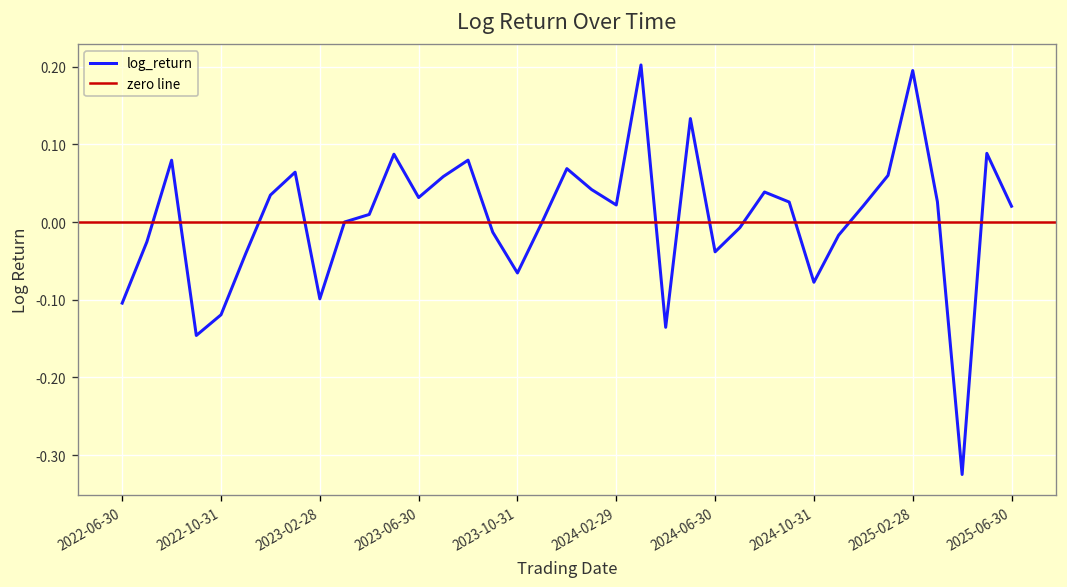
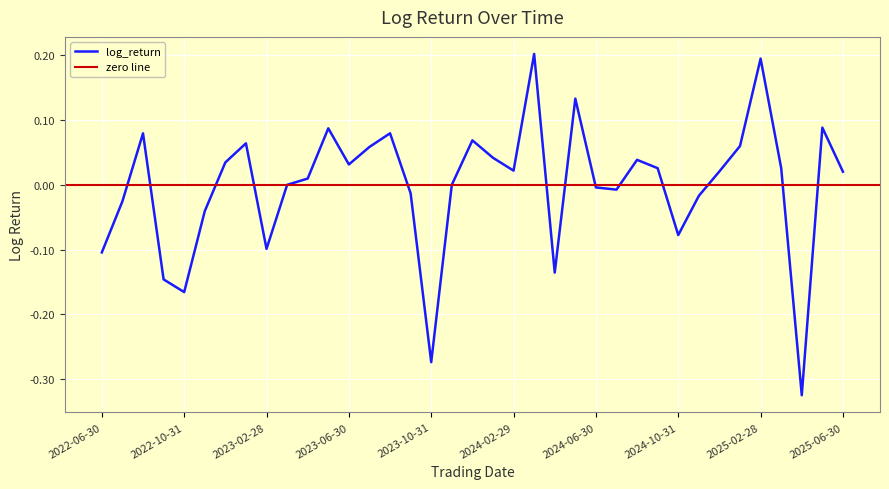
2022-10-31: -0.12 -> -0.17
2023-10-31: -0.07 -> -0.27
2024-06-30: -0.04 -> 0.00
